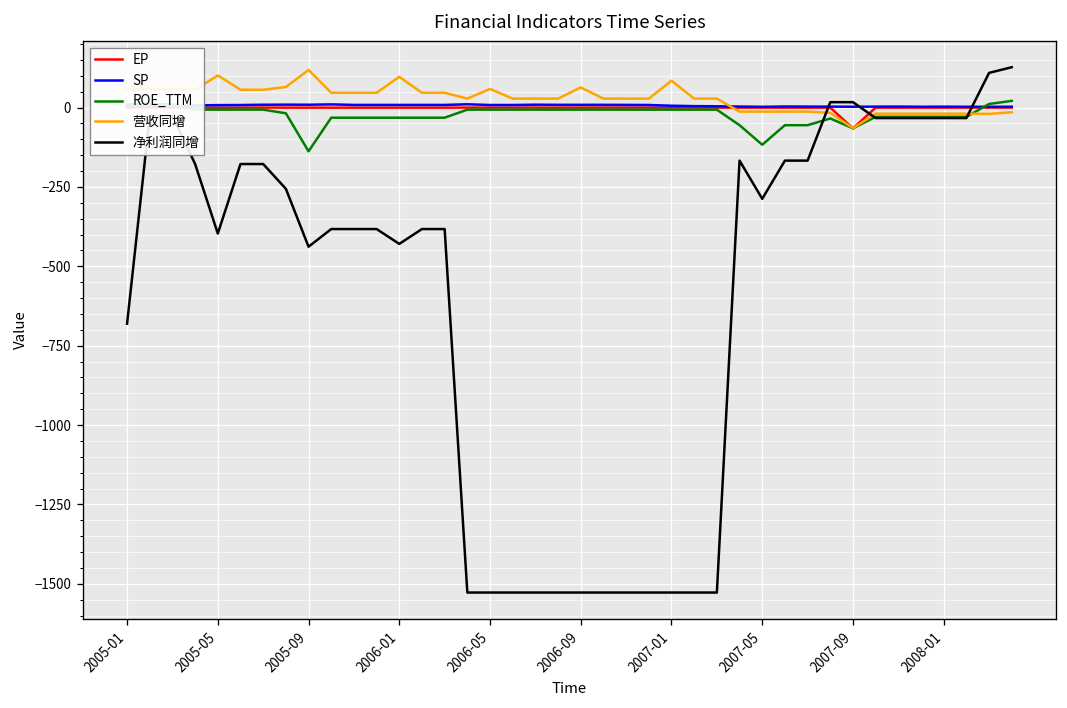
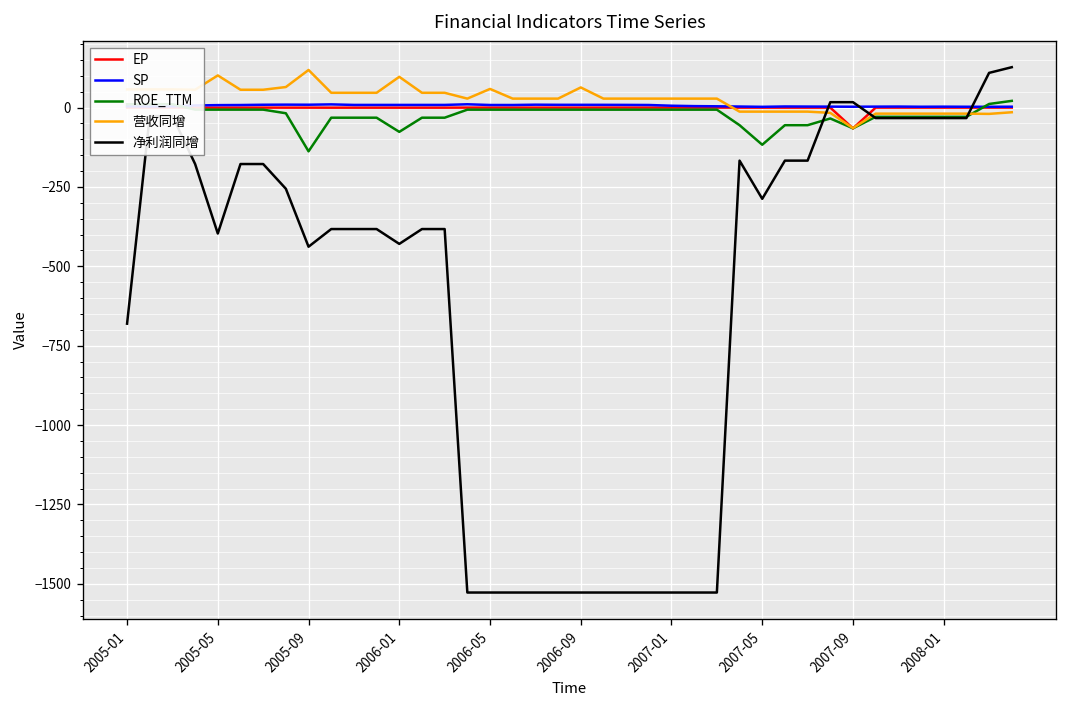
ROE_TTM, 2006-01: -30 -> -80
营收同增, 2007-01: 80 -> 30
